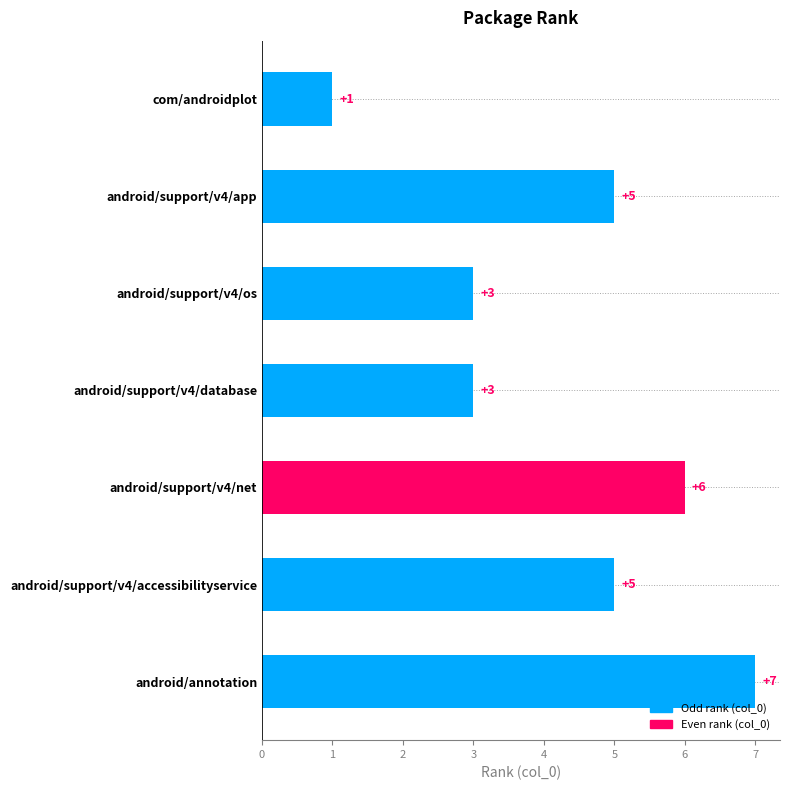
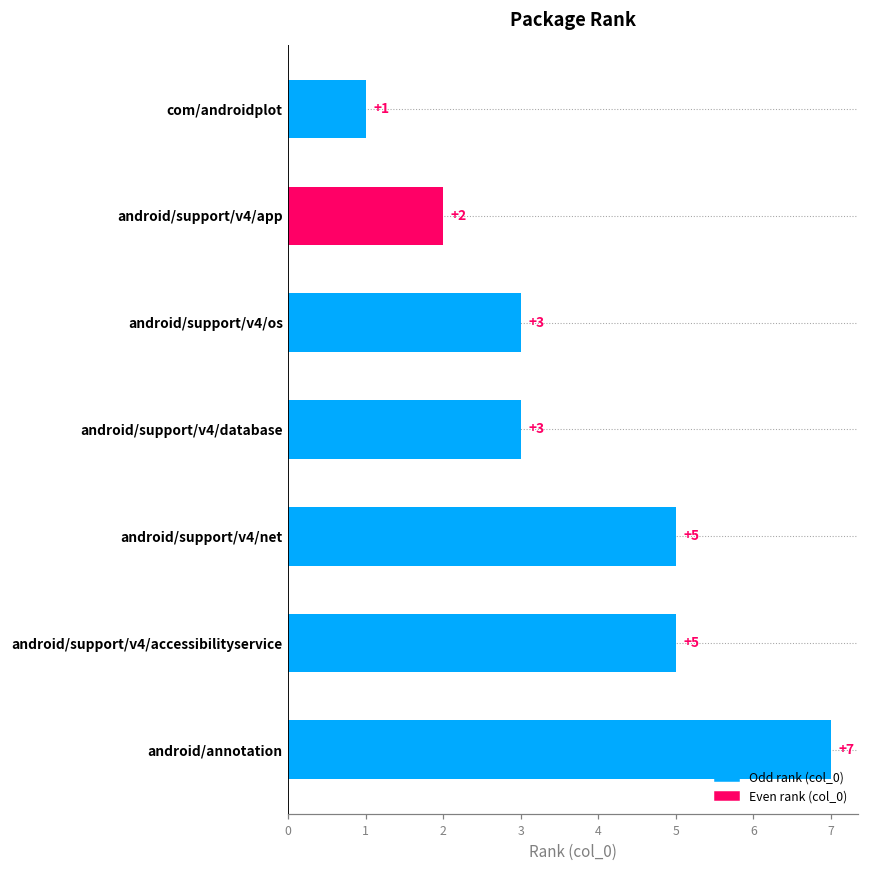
android/support/v4/app: +5 -> +2
android/support/v4/net: +6 -> +5
